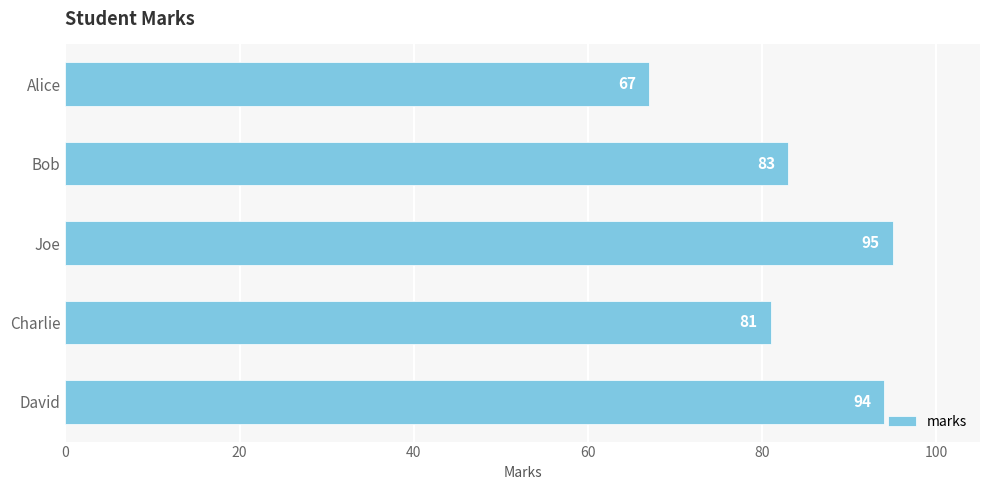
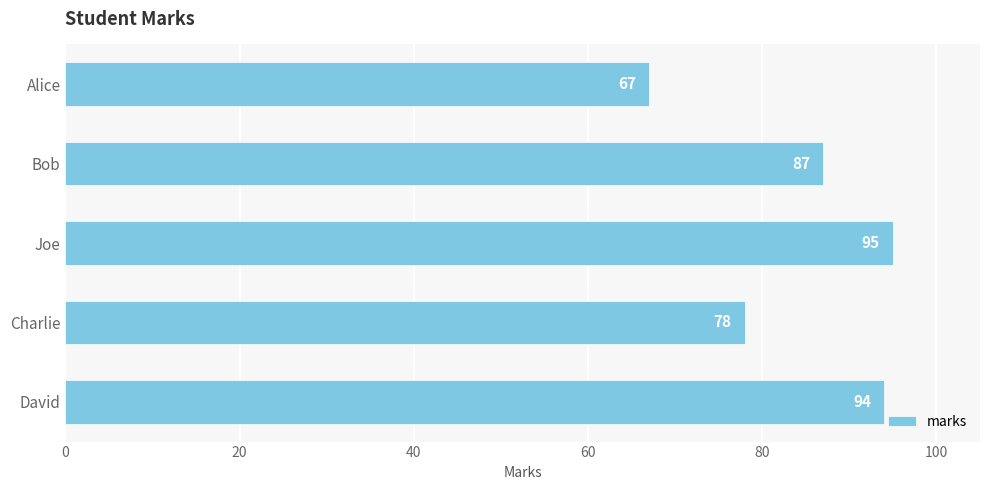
Bob: 83 -> 87
Charlie: 81 -> 78
